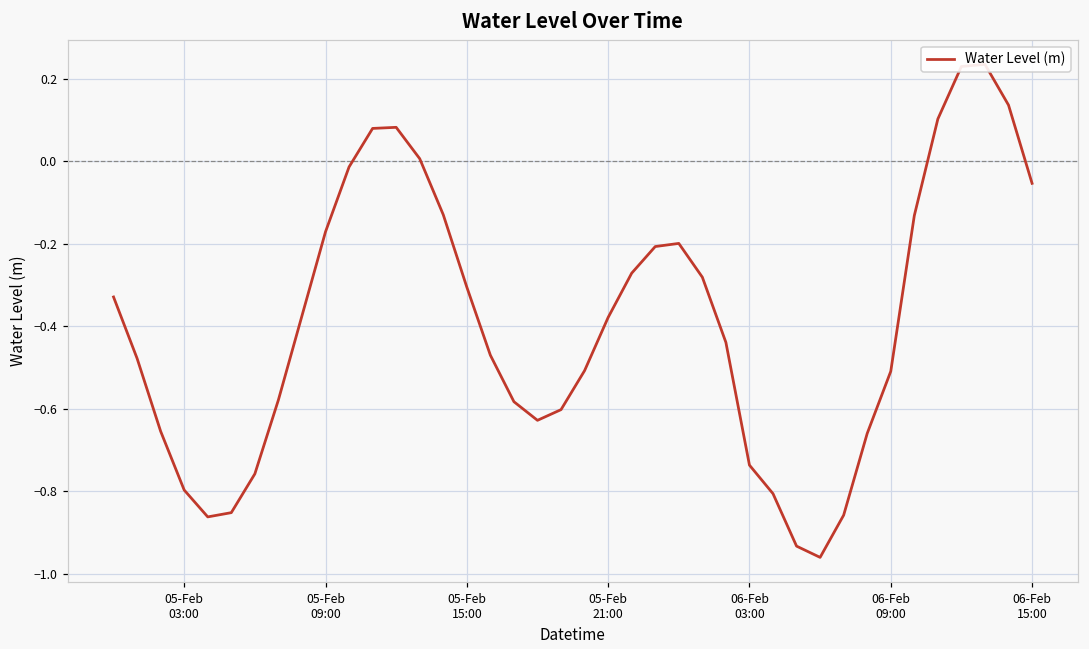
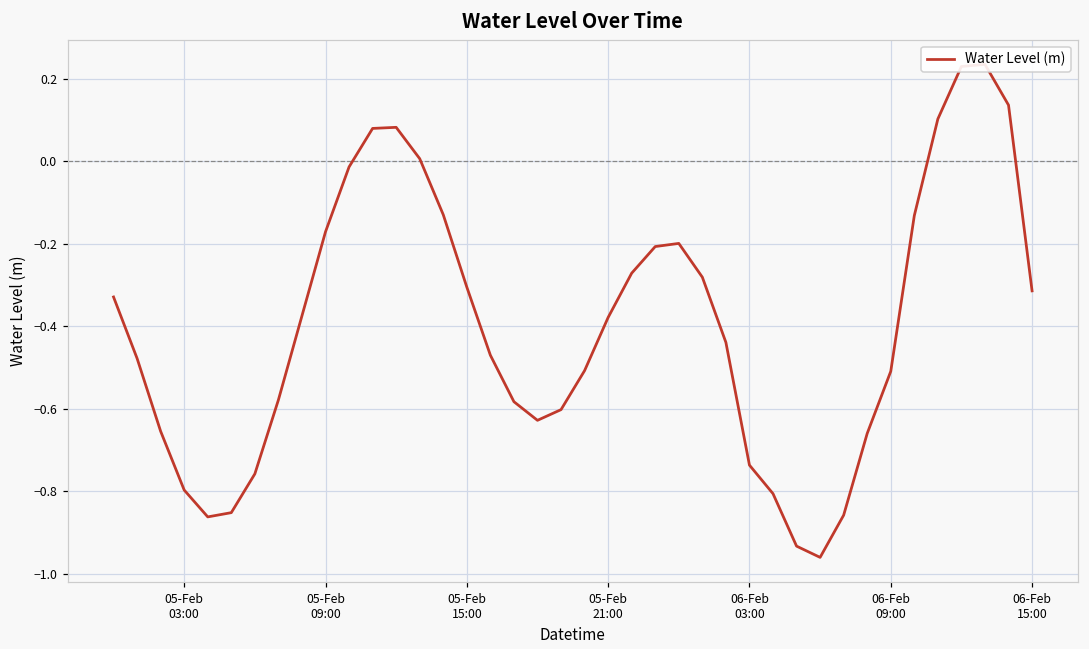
06-Feb 15:00: -0.05 -> -0.31
